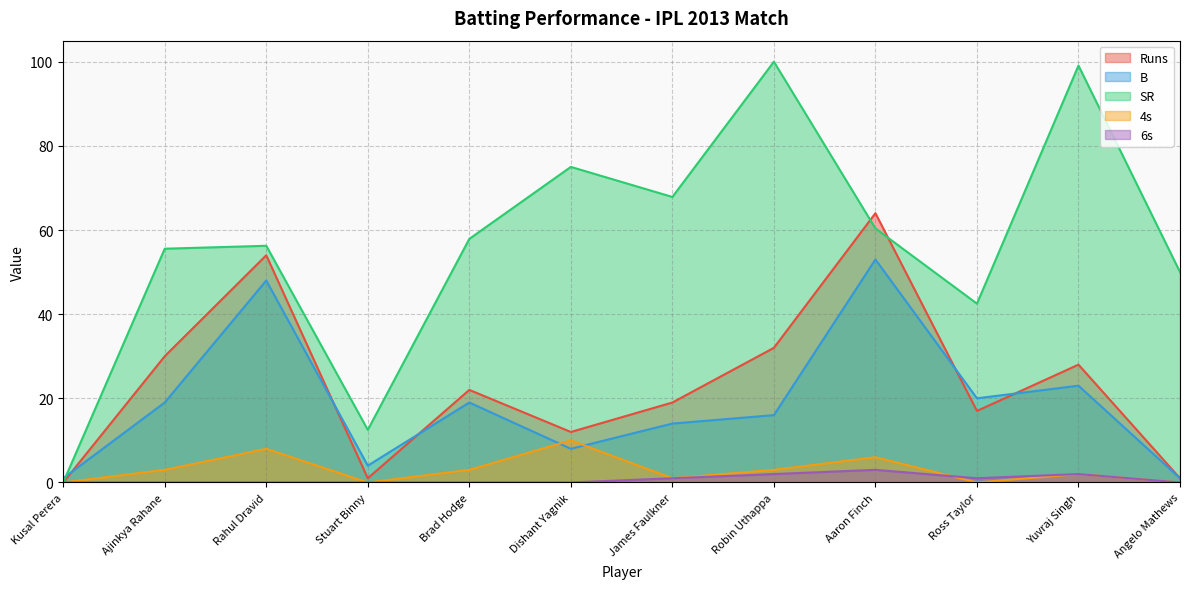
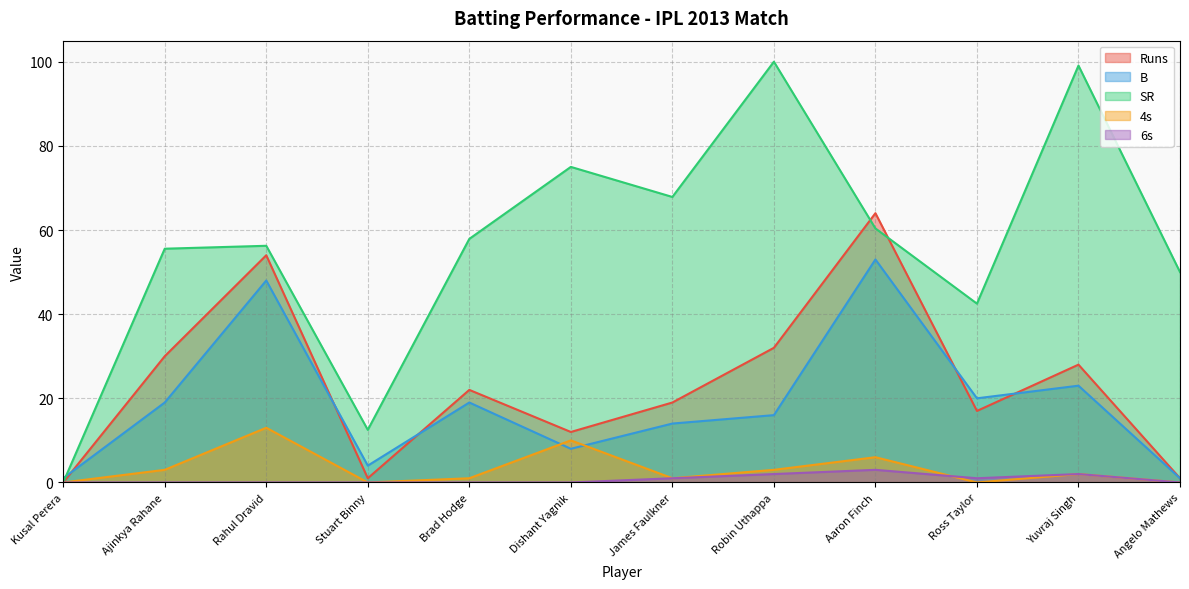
4s, Rahul Dravid: 8 -> 13
4s, Brad Hodge: 3 -> 1
